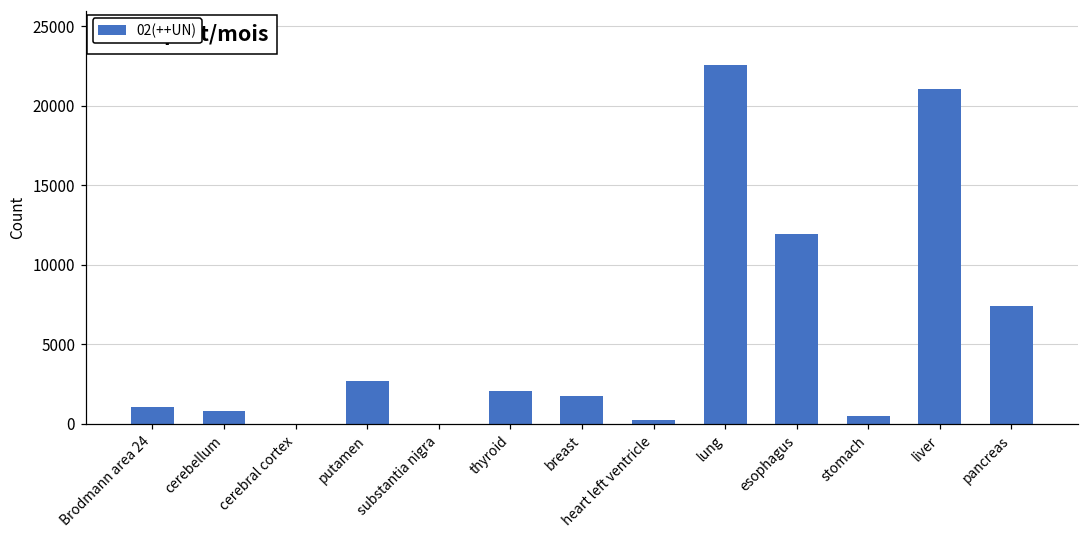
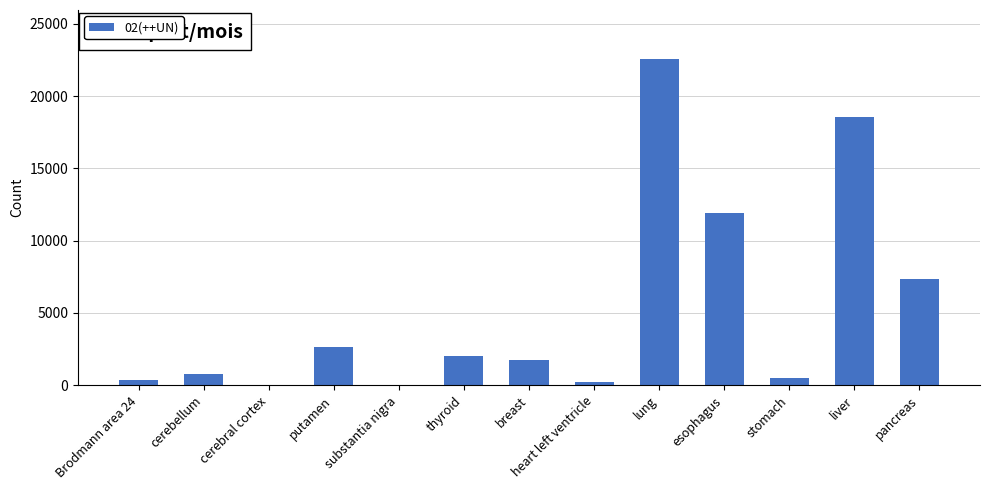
Brodmann area 24: 1000 -> 400
liver: 21000 -> 18600
